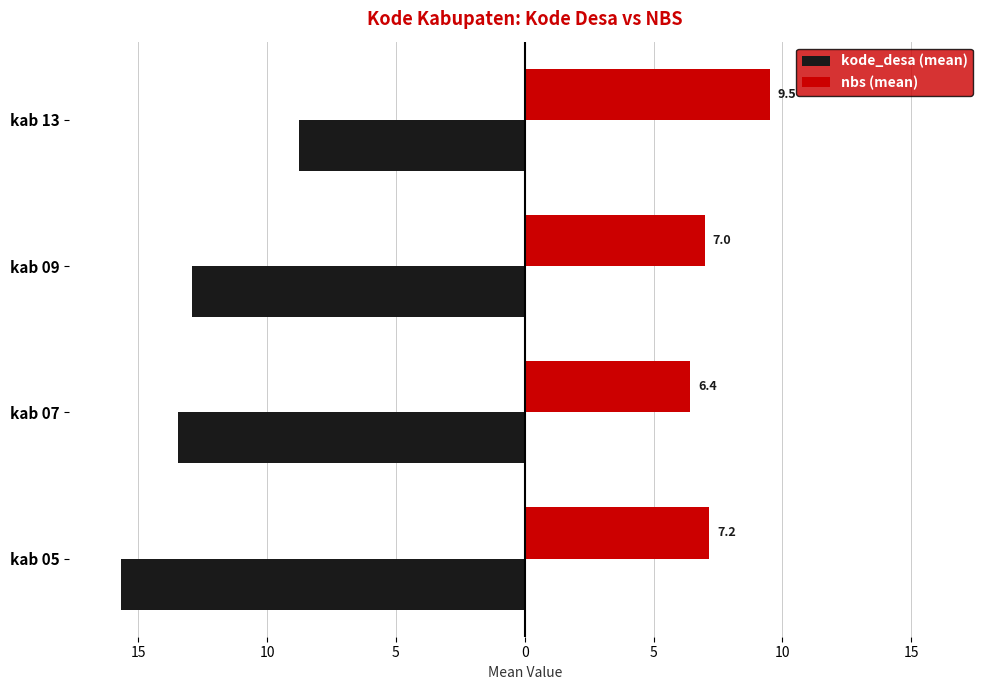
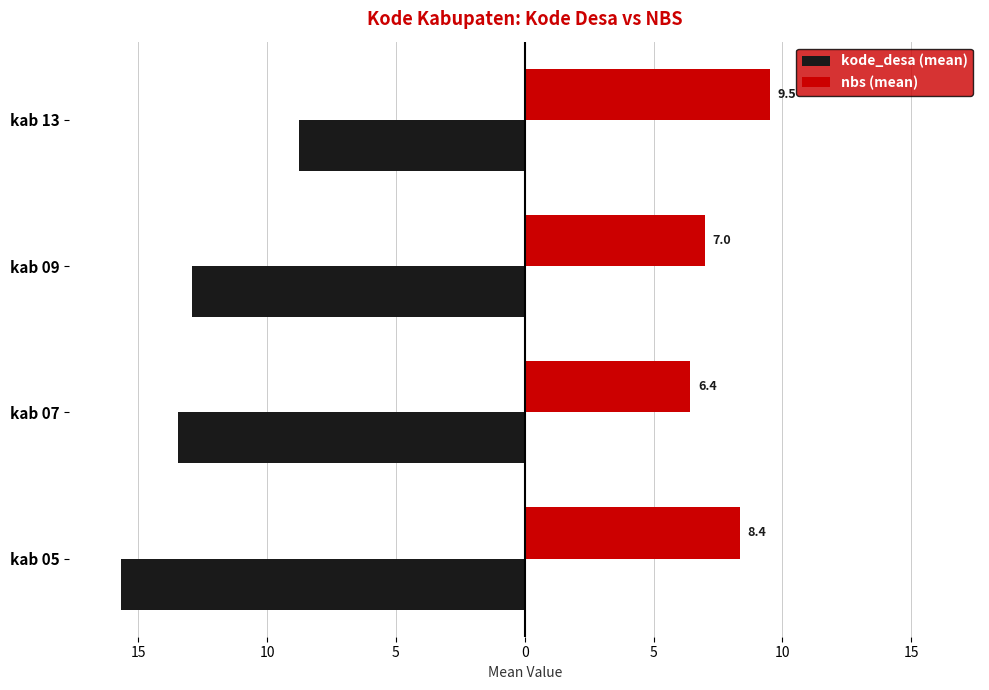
nbs (mean), kab 05: 7.2 -> 8.4
